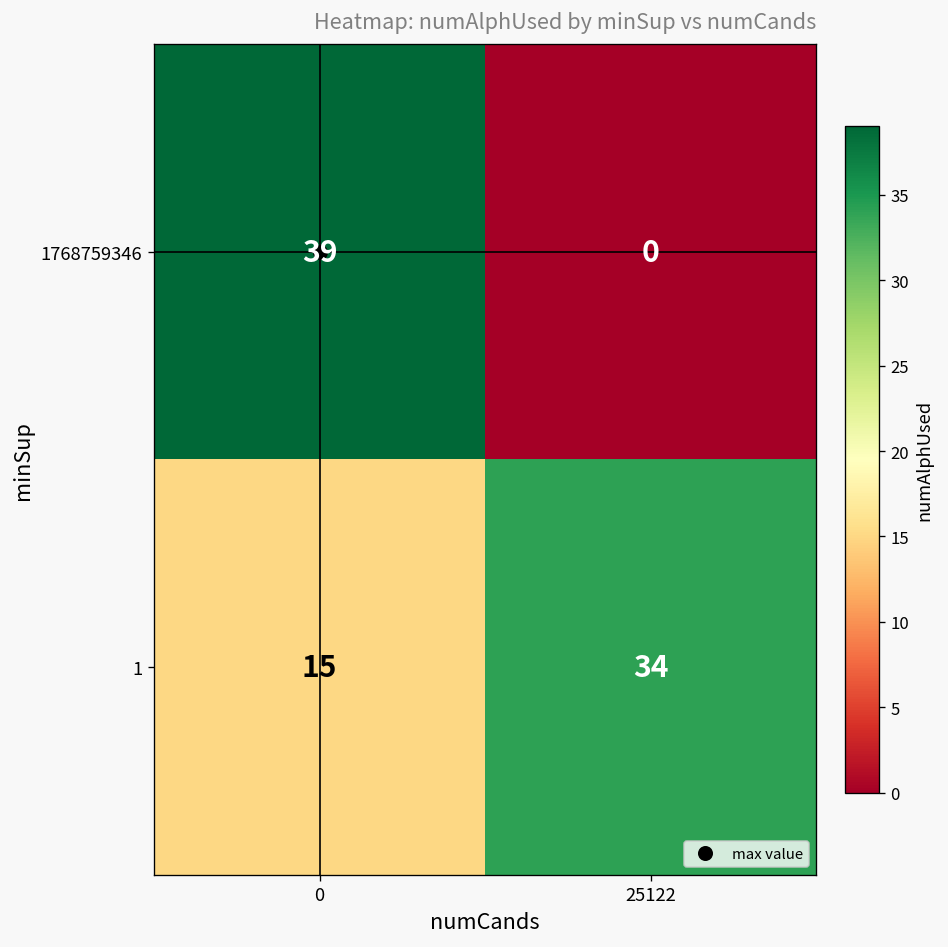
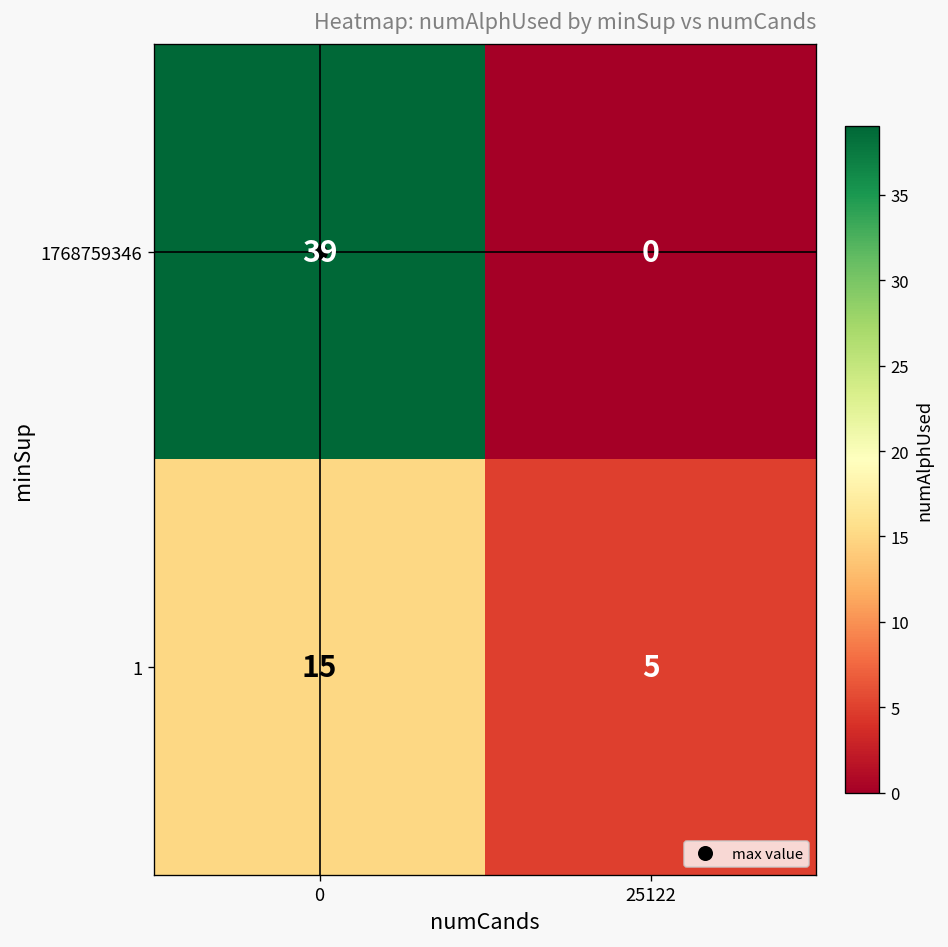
1, 25122: 34 -> 5
